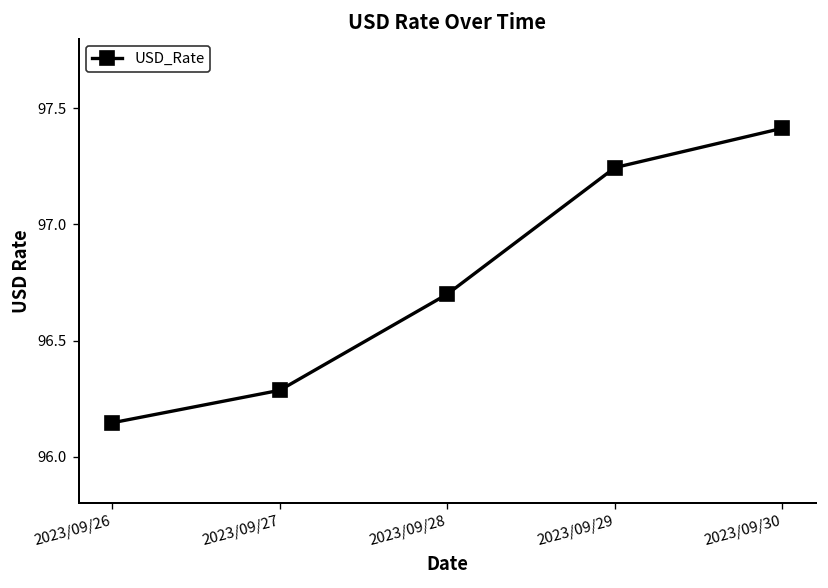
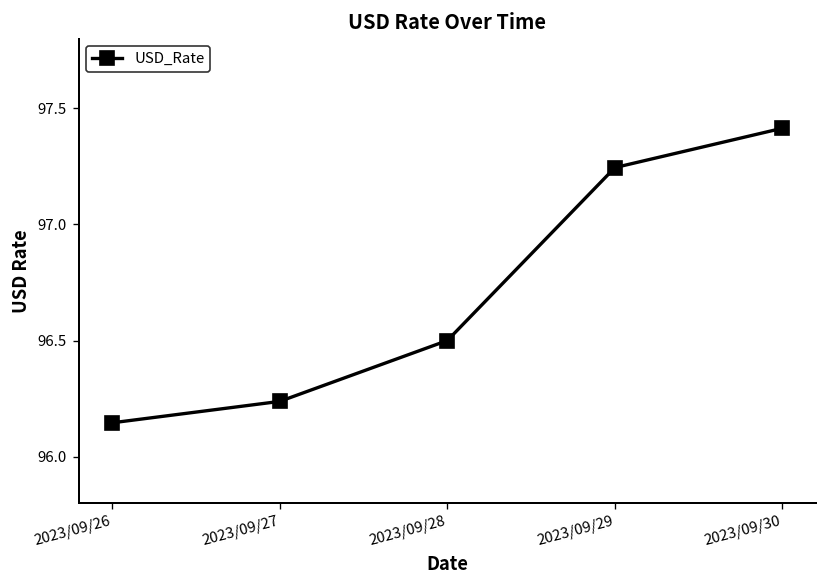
2023/09/27: 96.29 -> 96.24
2023/09/28: 96.7 -> 96.5
